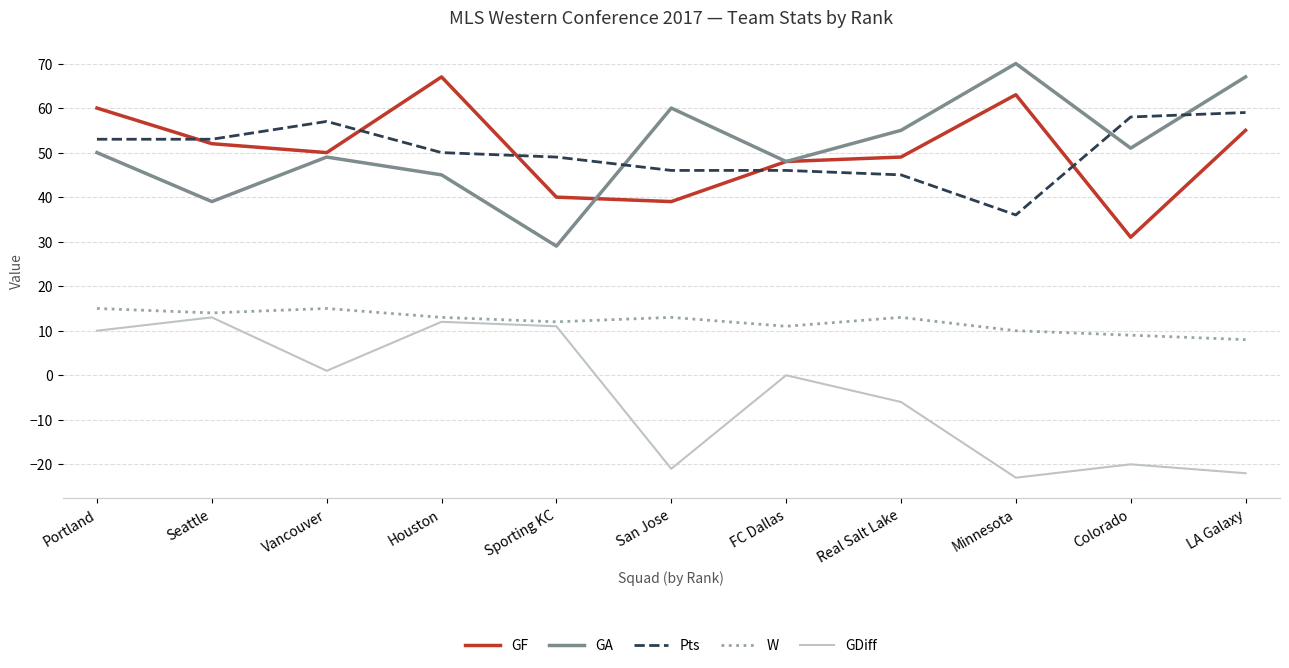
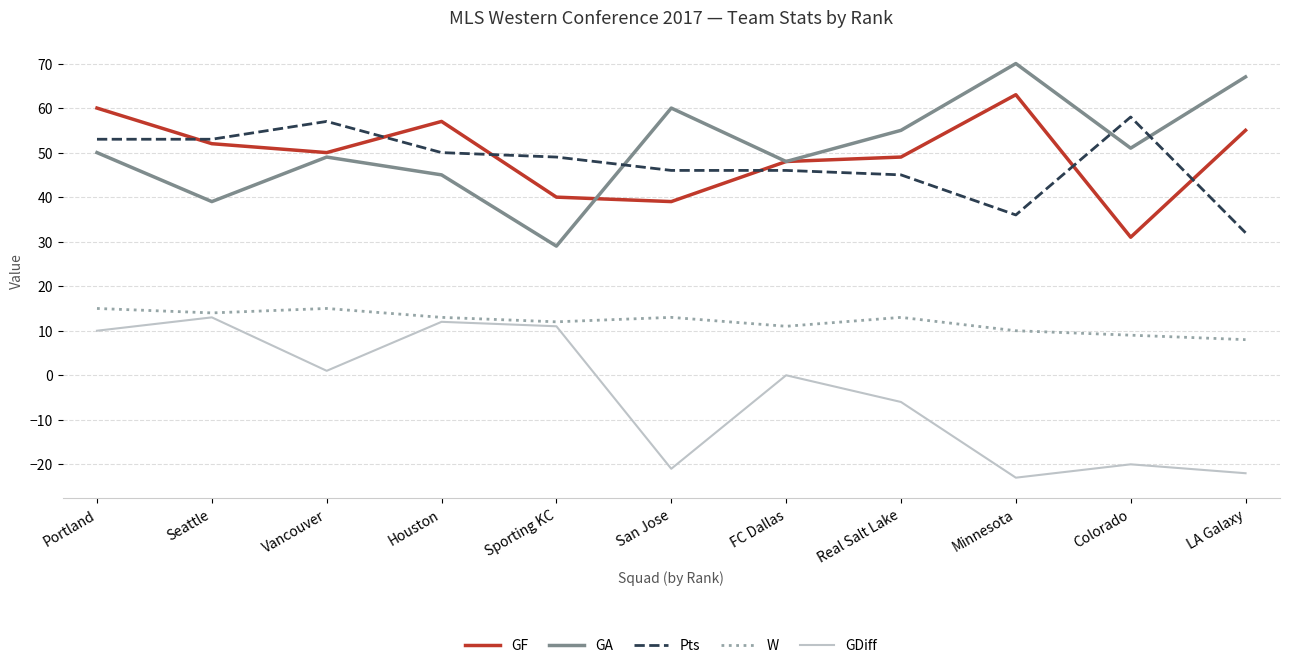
GF, Houston: 67 -> 57
Pts, LA Galaxy: 59 -> 32
